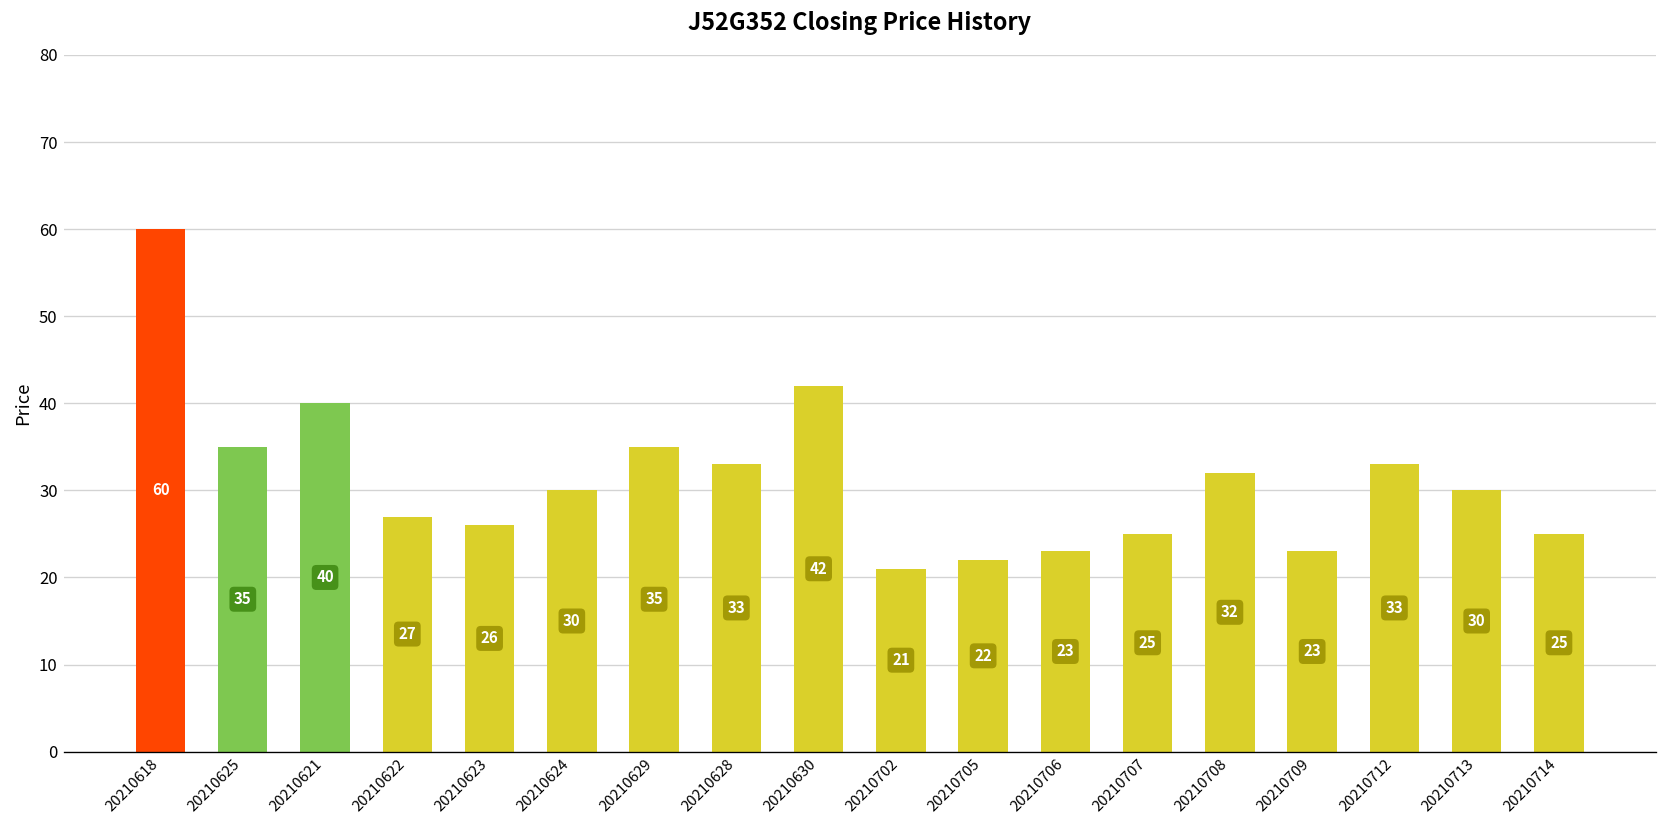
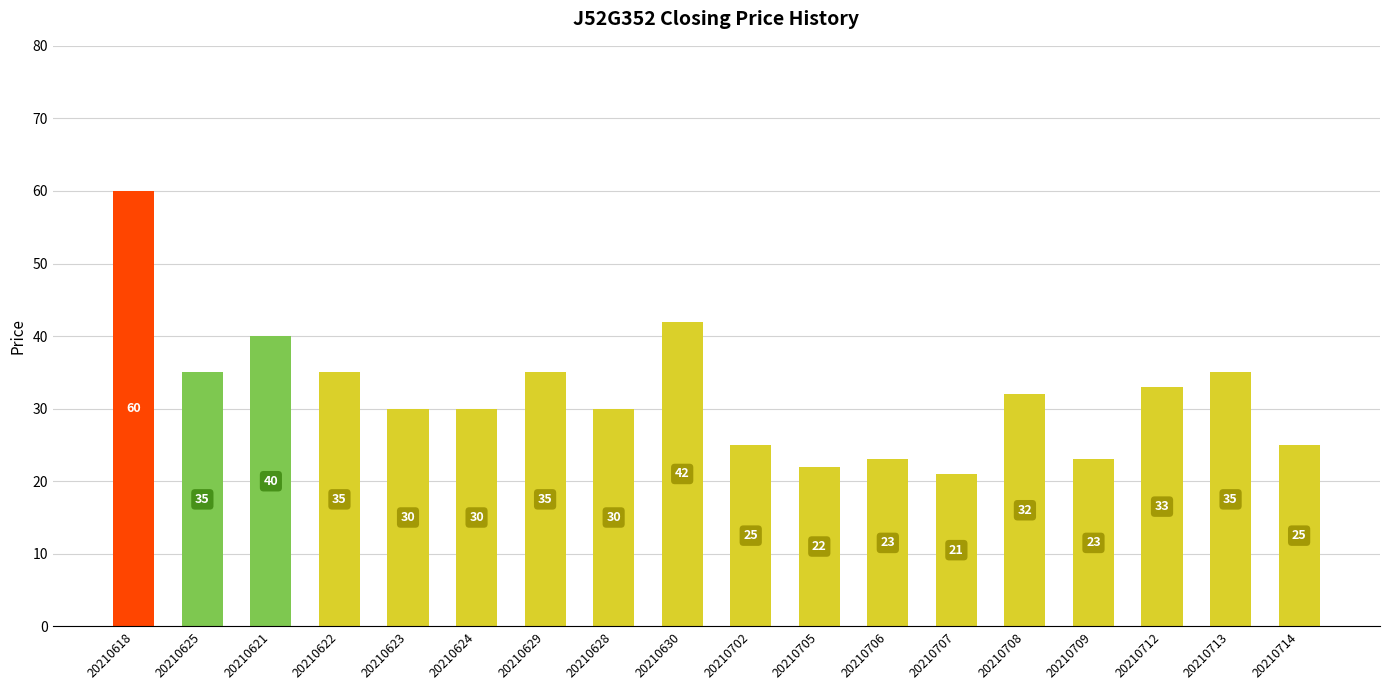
20210622: 27 -> 35
20210623: 26 -> 30
20210628: 33 -> 30
20210702: 21 -> 25
20210707: 25 -> 21
20210713: 30 -> 35
